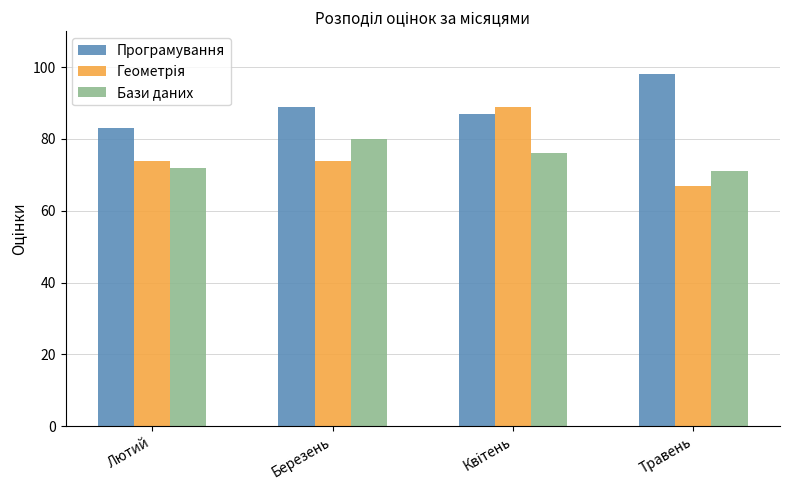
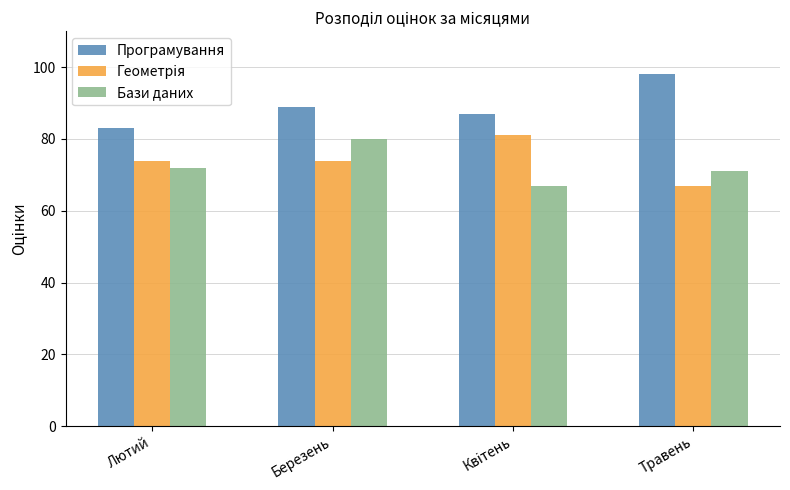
Геометрія, Квітень: 89 -> 81
Бази даних, Квітень: 76 -> 67
